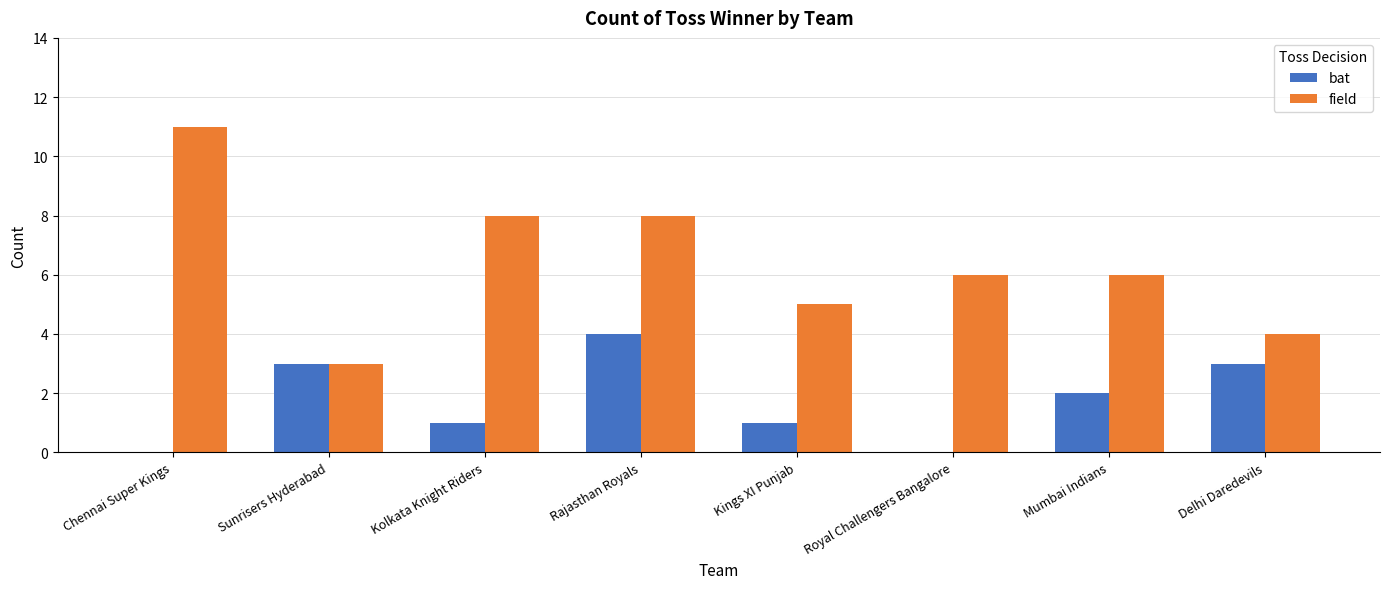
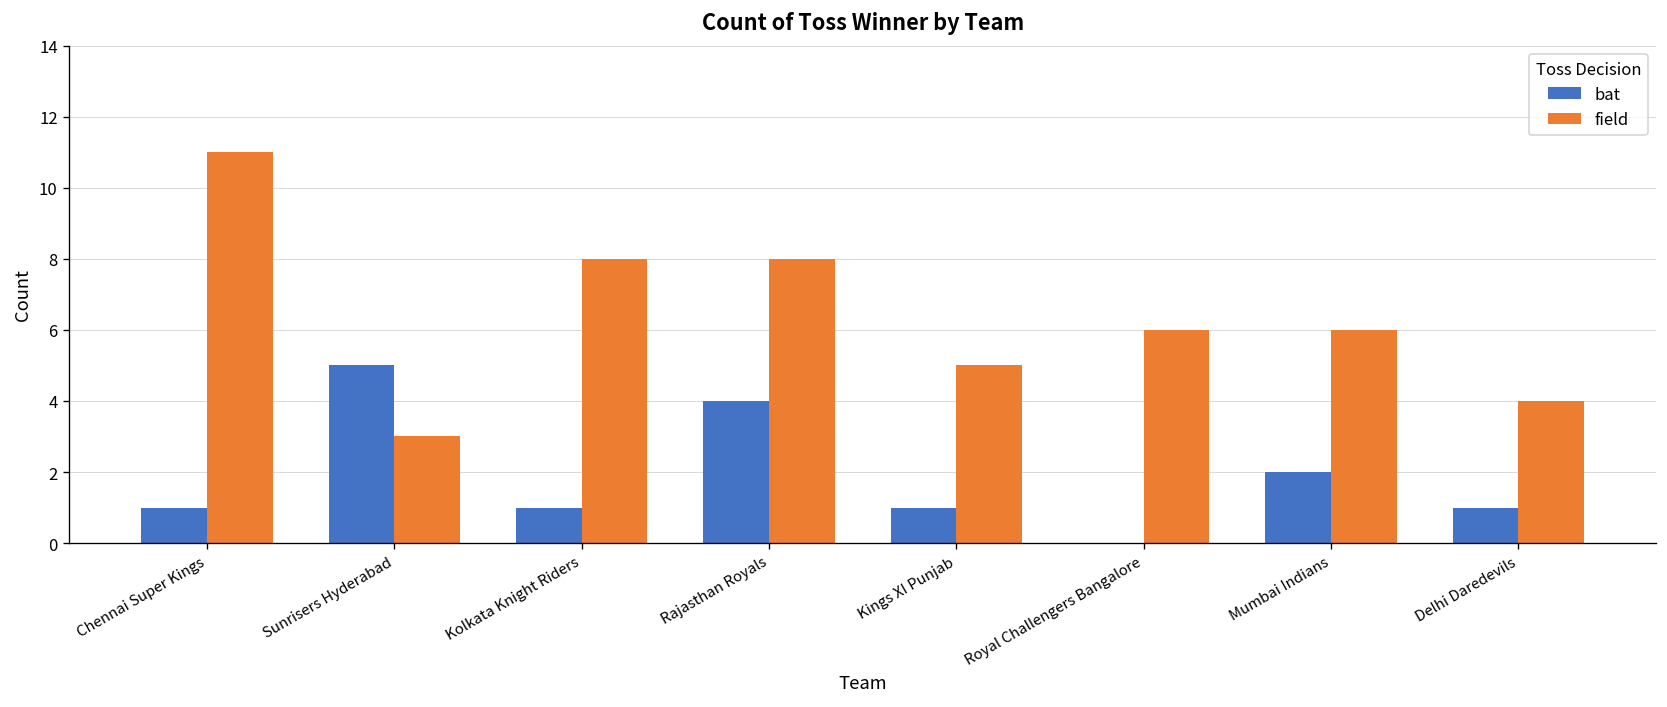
bat, Chennai Super Kings: 0 -> 1
bat, Sunrisers Hyderabad: 3 -> 5
bat, Delhi Daredevils: 3 -> 1
